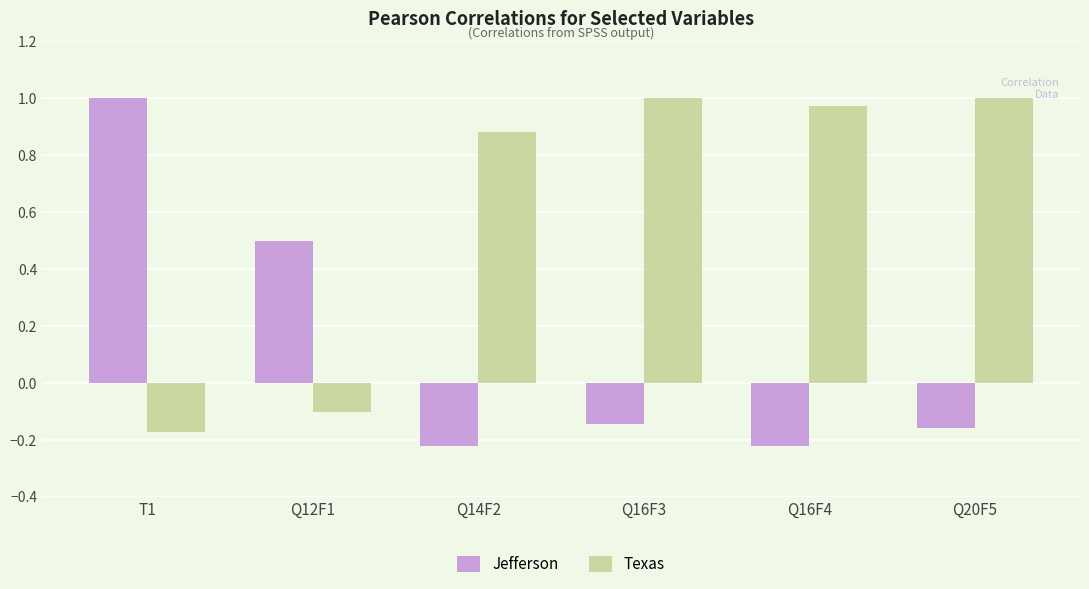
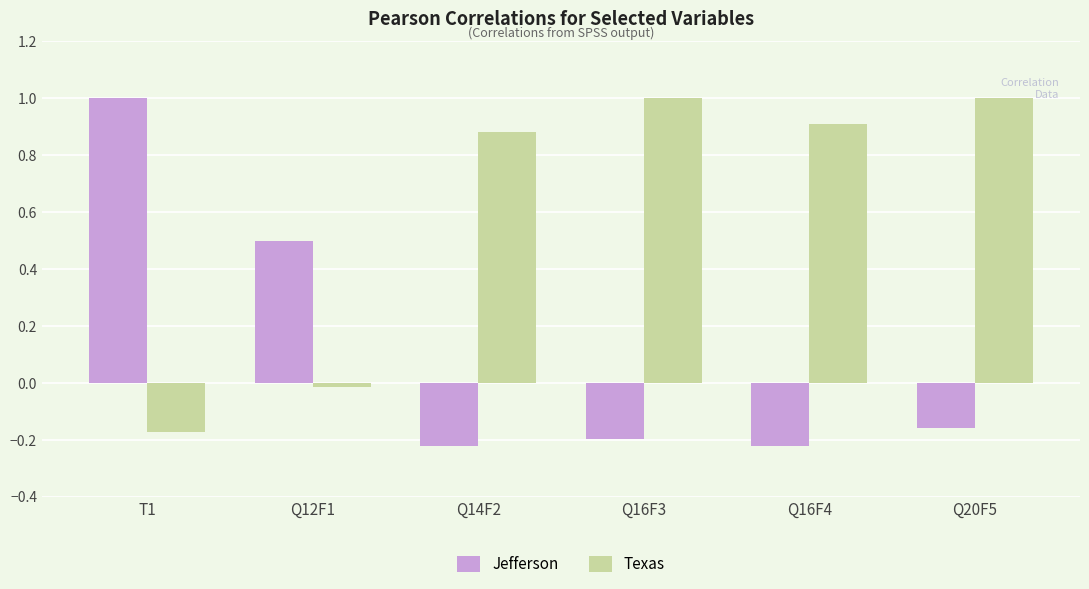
Texas, Q12F1: -0.10 -> -0.01
Jefferson, Q16F3: -0.14 -> -0.20
Texas, Q16F4: 0.97 -> 0.91
